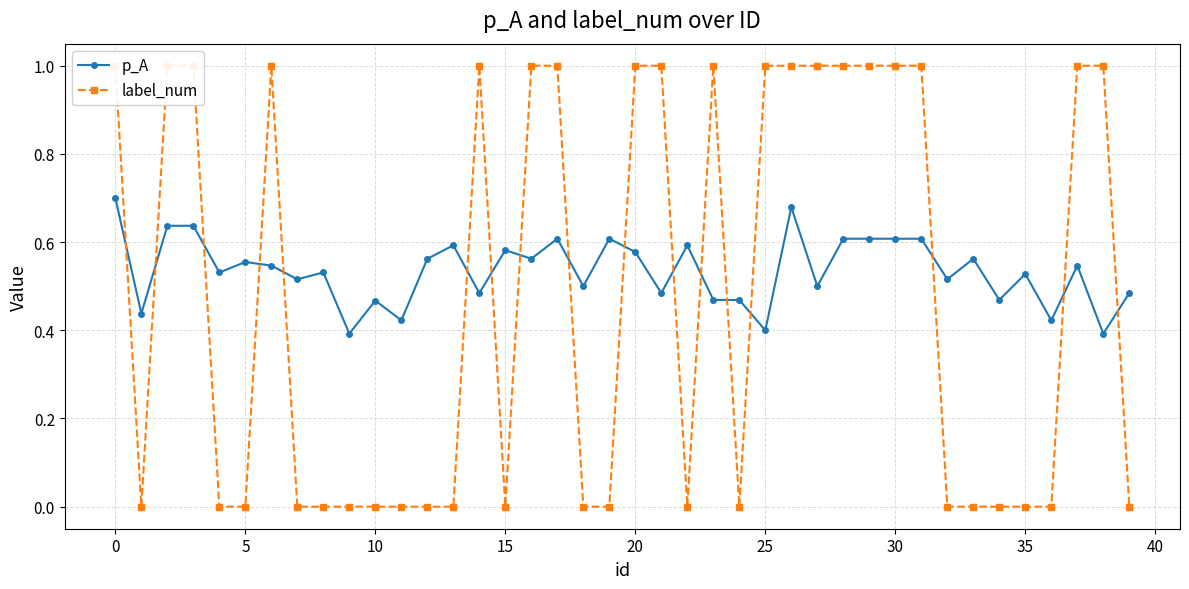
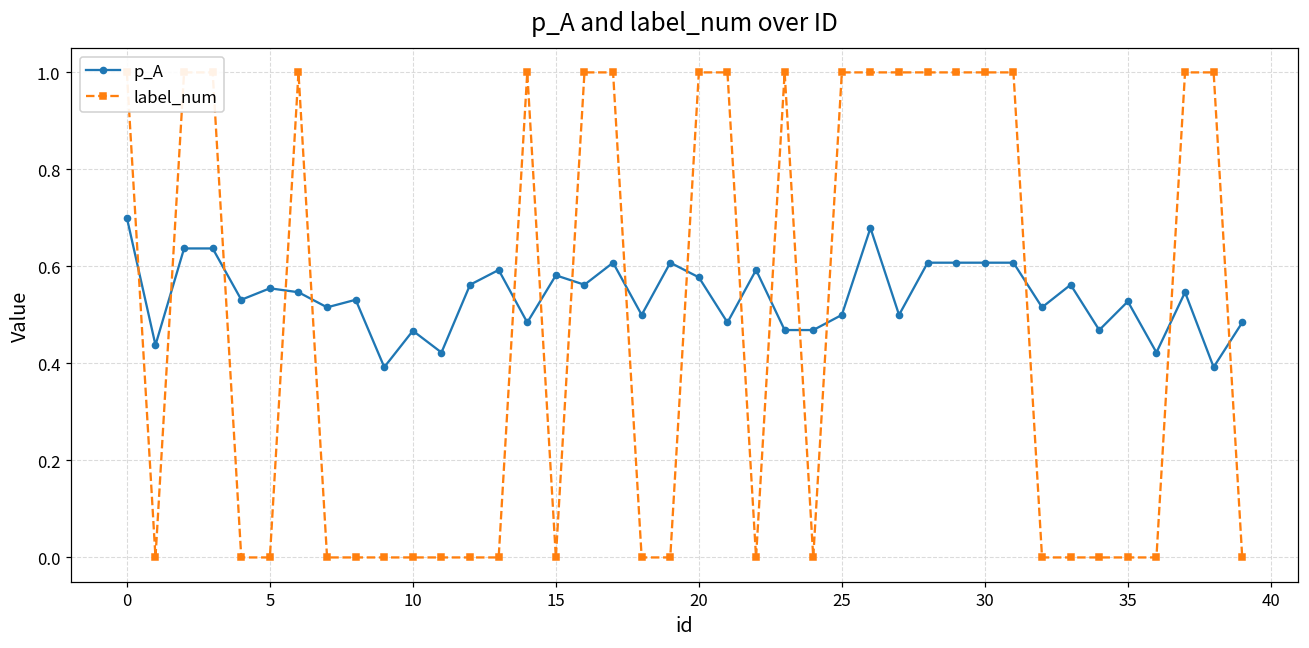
p_A, 25: 0.4 -> 0.5
